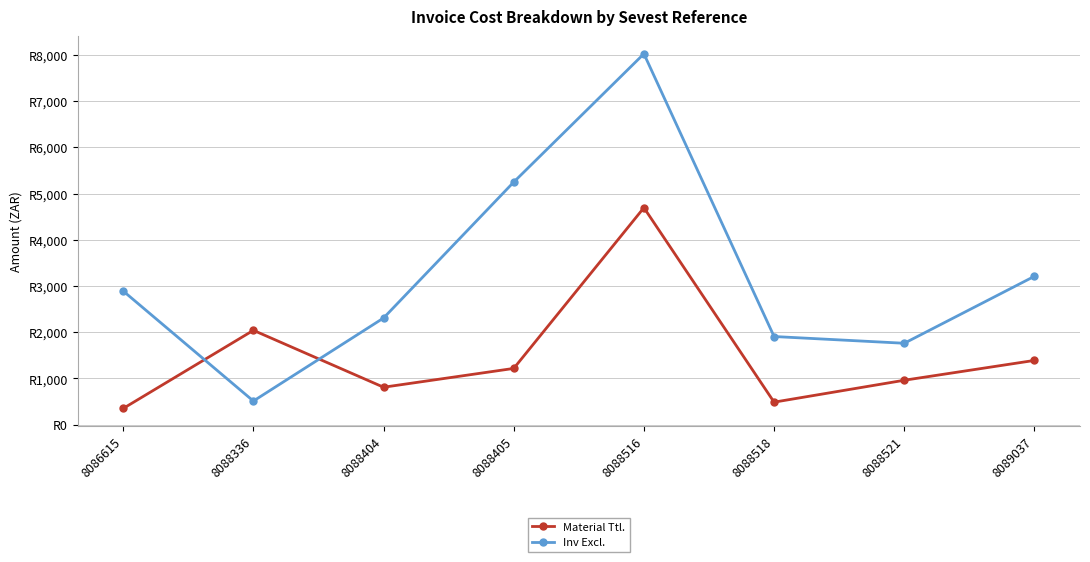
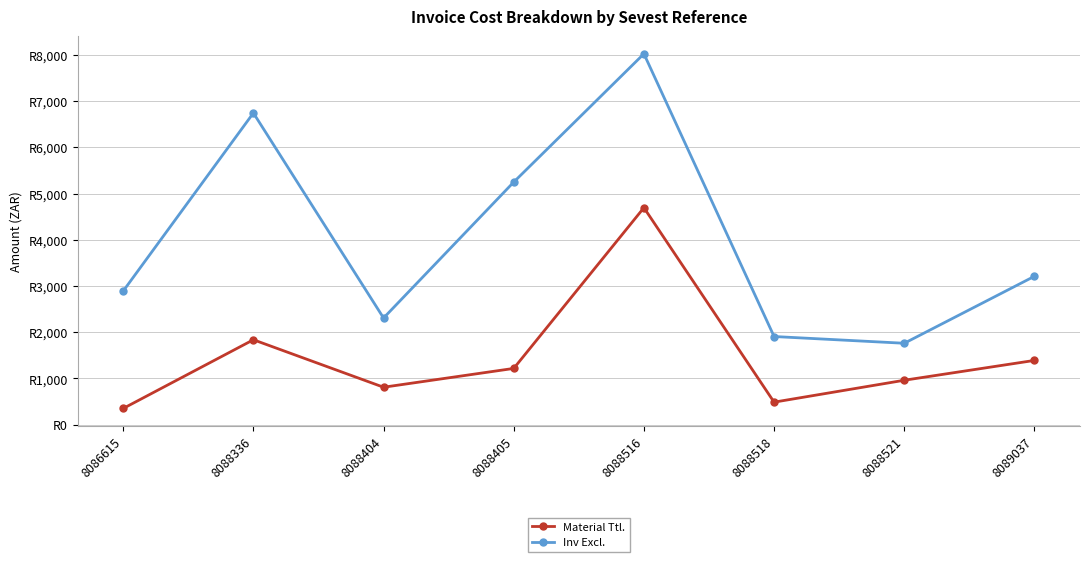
Material Ttl., 8088336: R2,000 -> R1,800
Inv Excl., 8088336: R500 -> R6,700
